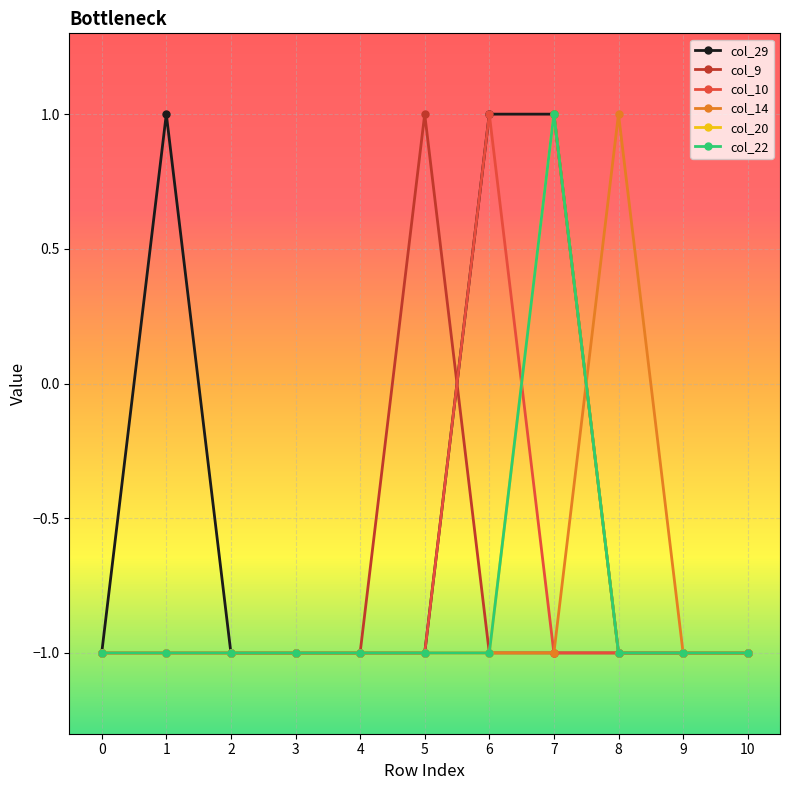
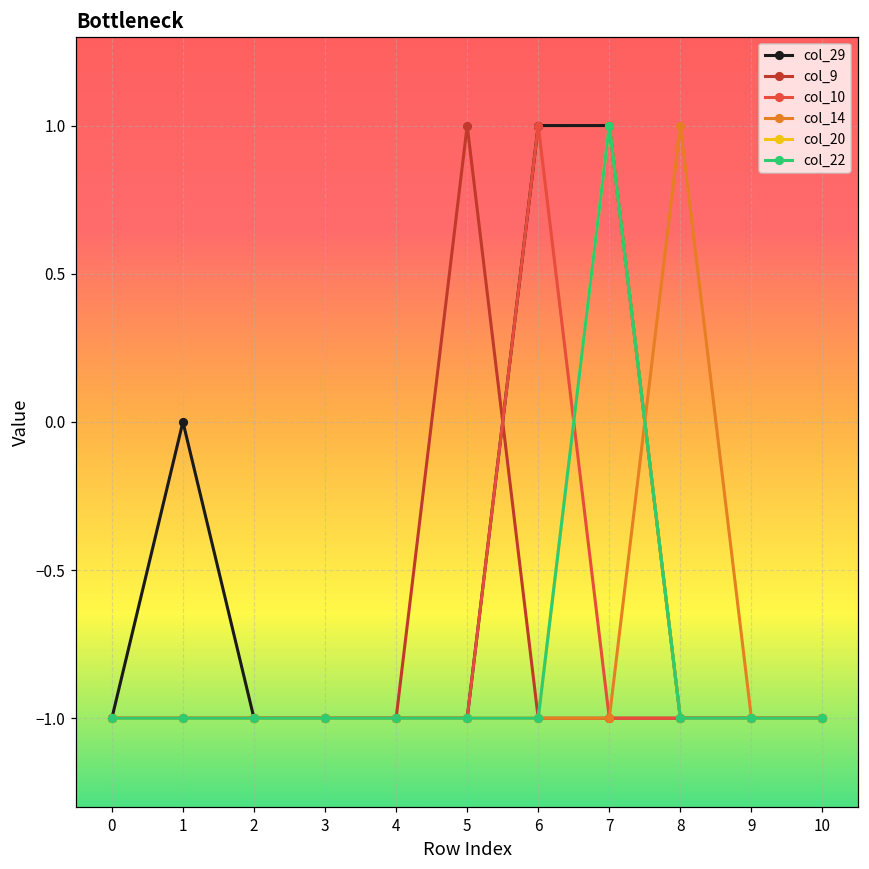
col_29, 1: 1 -> 0
